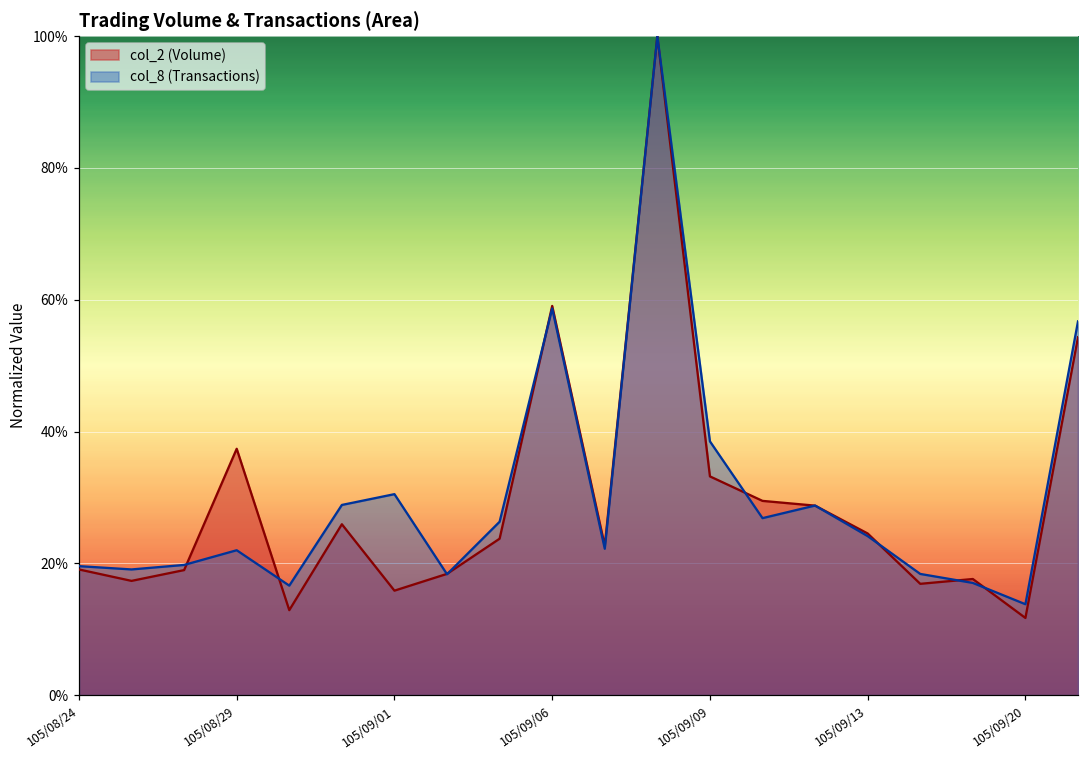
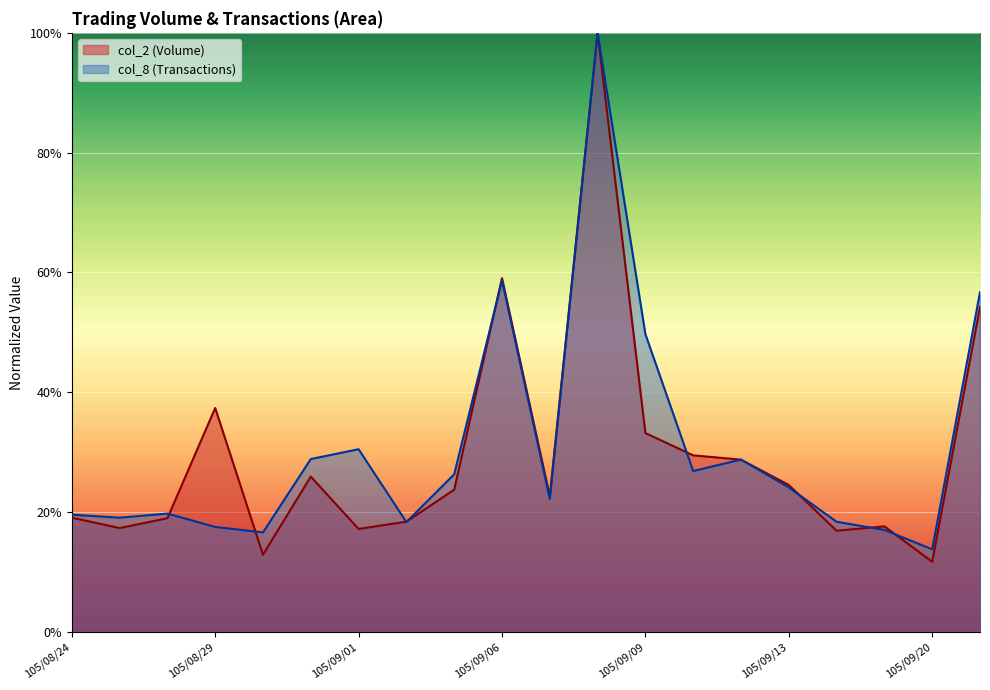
col_8 (Transactions), 105/08/29: 22% -> 18%
col_2 (Volume), 105/09/01: 16% -> 17%
col_8 (Transactions), 105/09/09: 39% -> 50%
